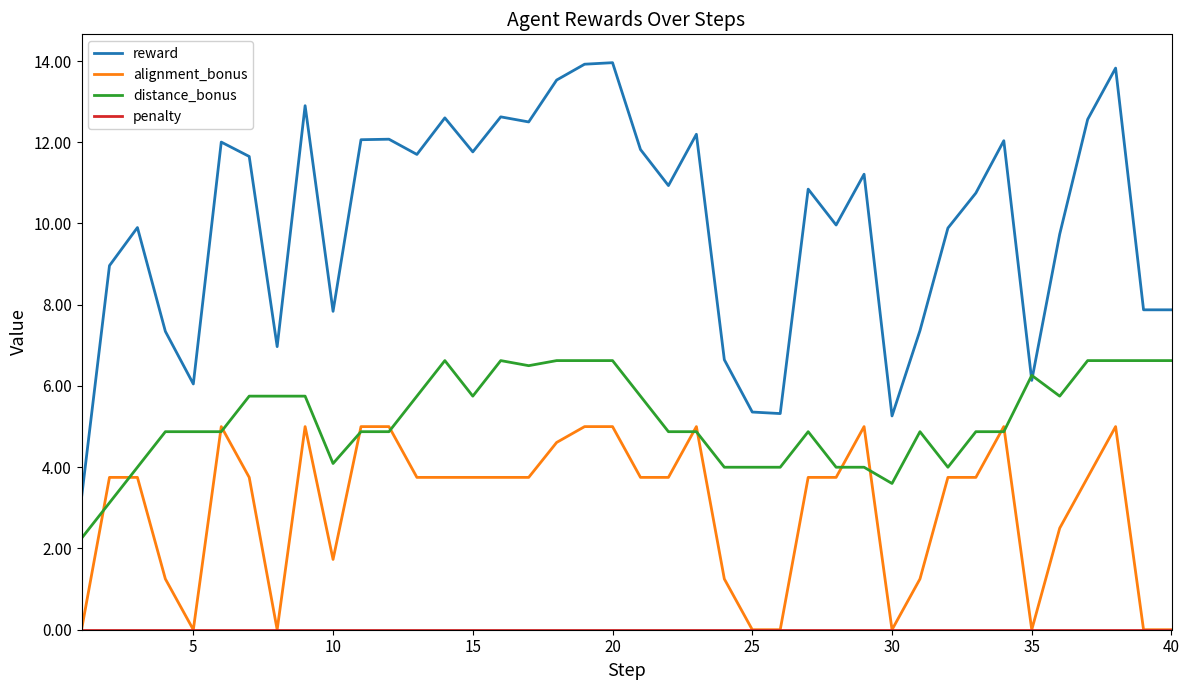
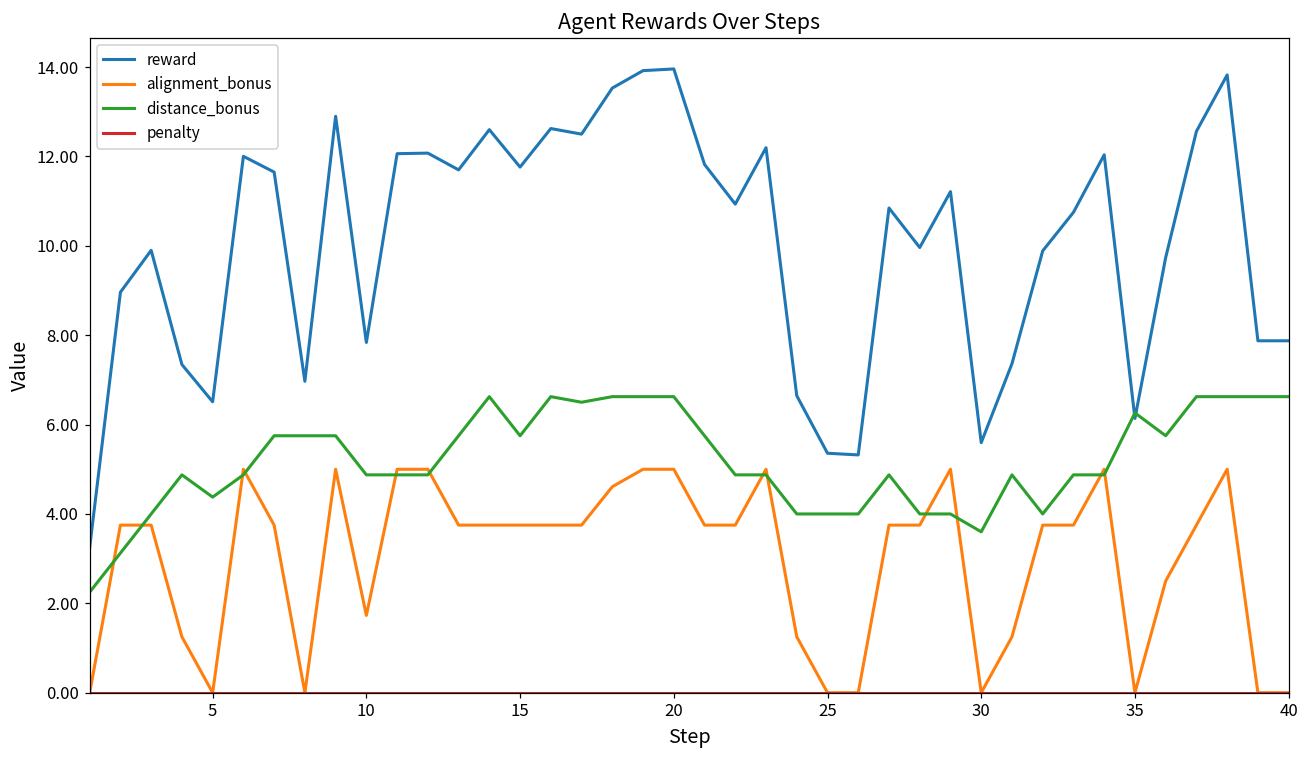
reward, 5: 6.1 -> 6.5
distance_bonus, 5: 4.9 -> 4.4
distance_bonus, 10: 4.1 -> 4.9
reward, 30: 5.3 -> 5.6
